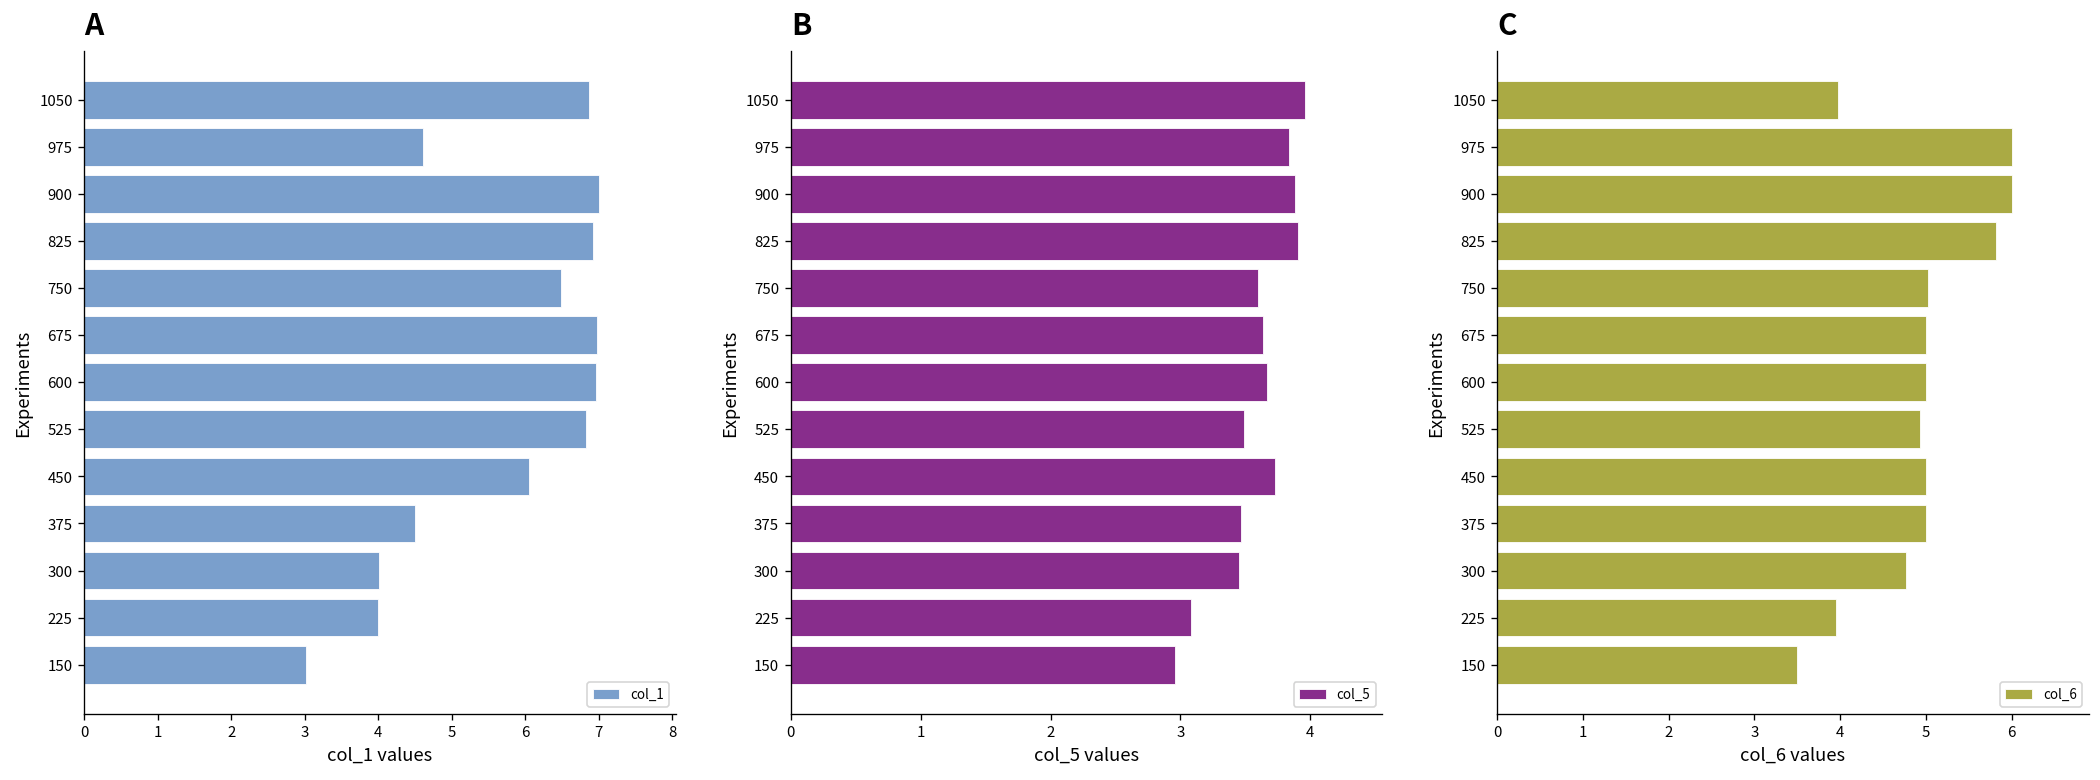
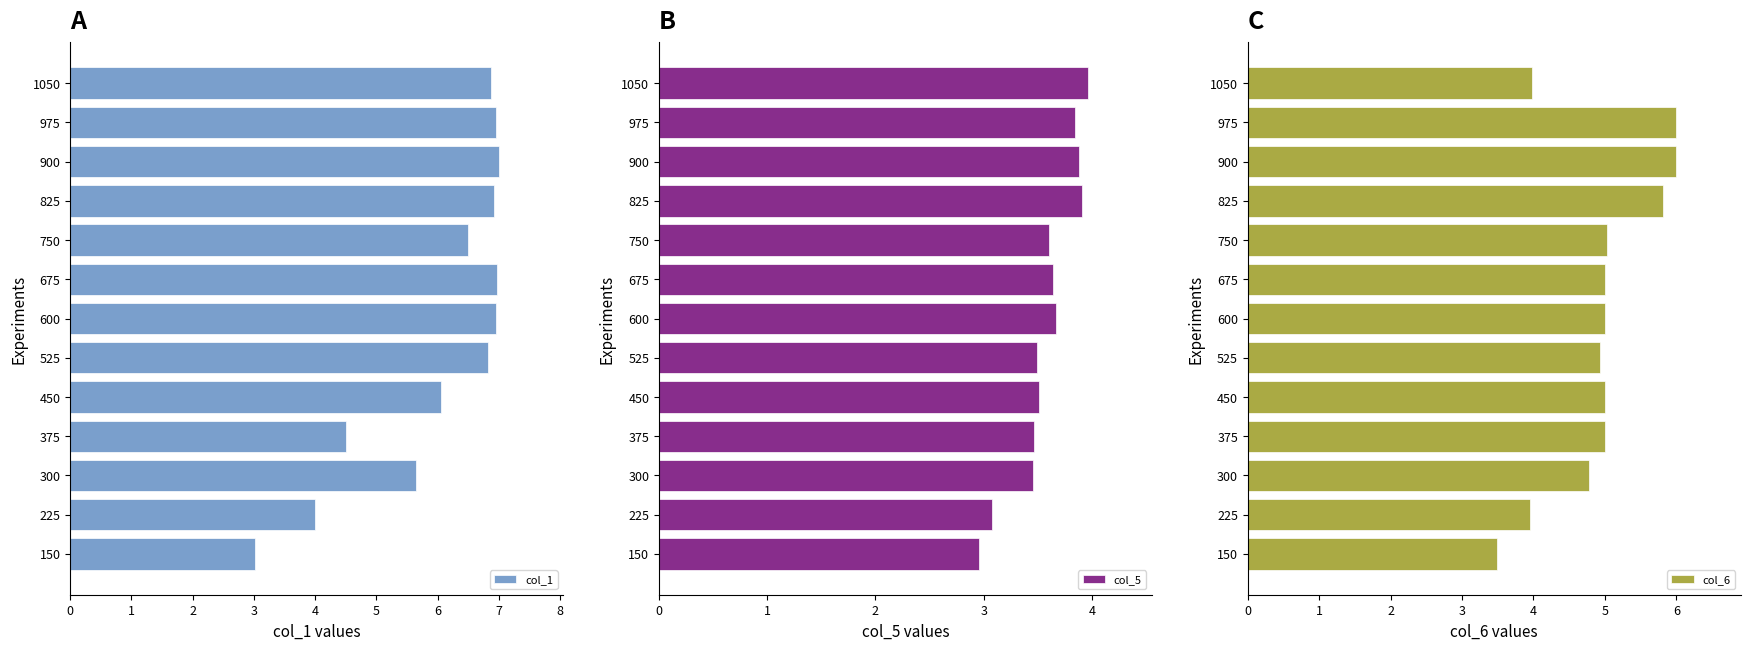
A, 975: 4.6 -> 6.9
A, 300: 4.0 -> 5.6
B, 450: 3.73 -> 3.51
